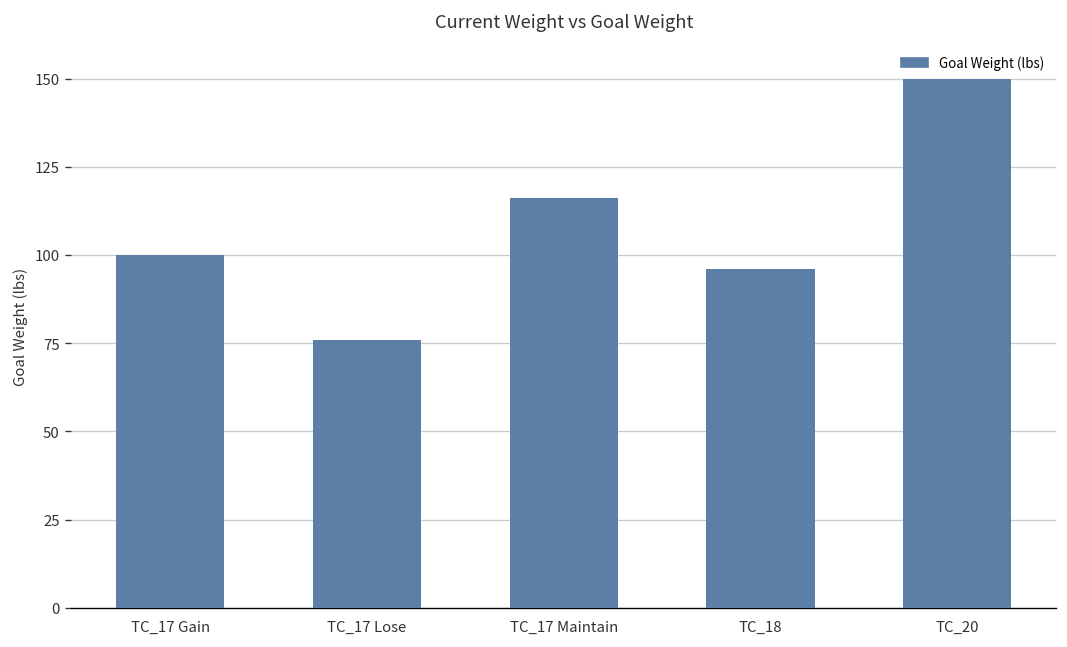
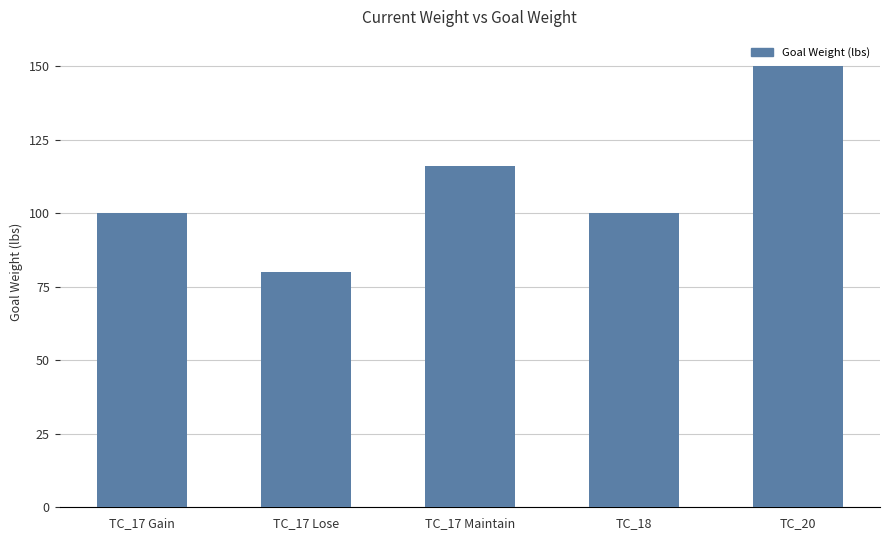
TC_17 Lose: 76 -> 80
TC_18: 96 -> 100
